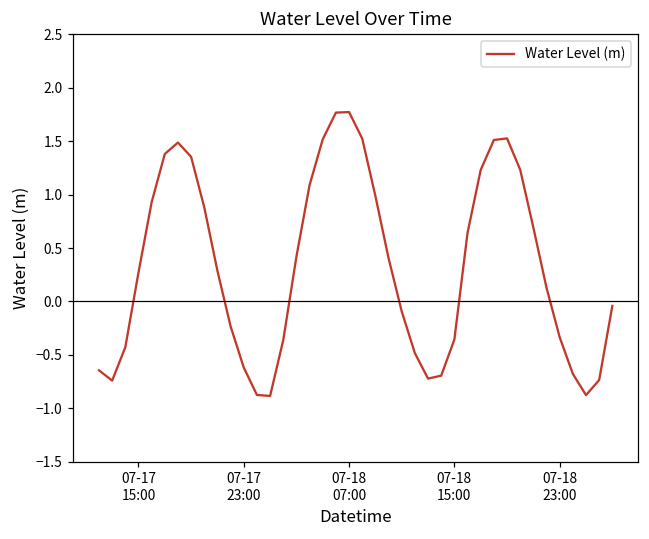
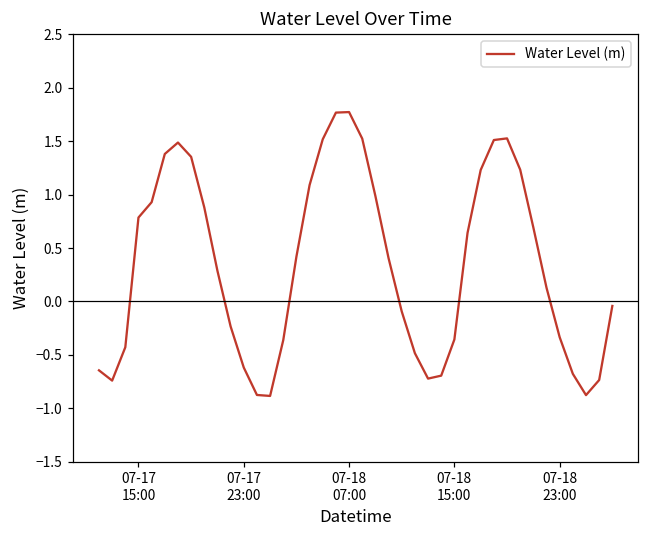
07-17 15:00: 0.3 -> 0.8
